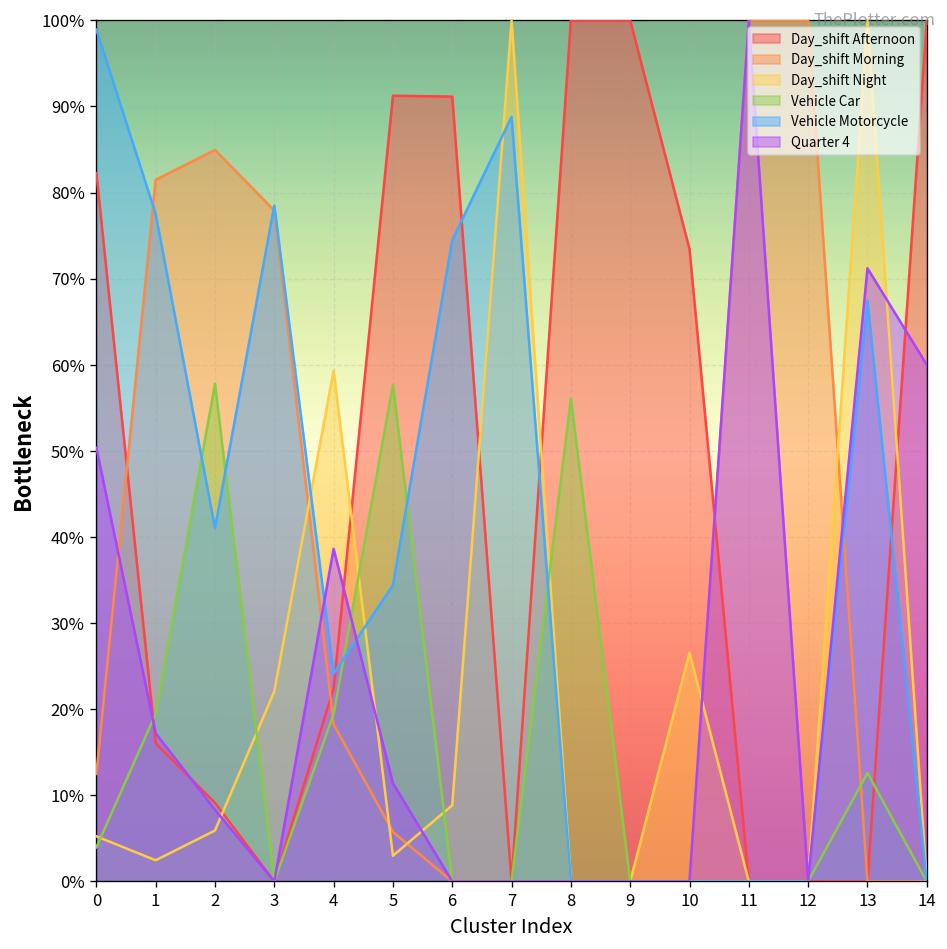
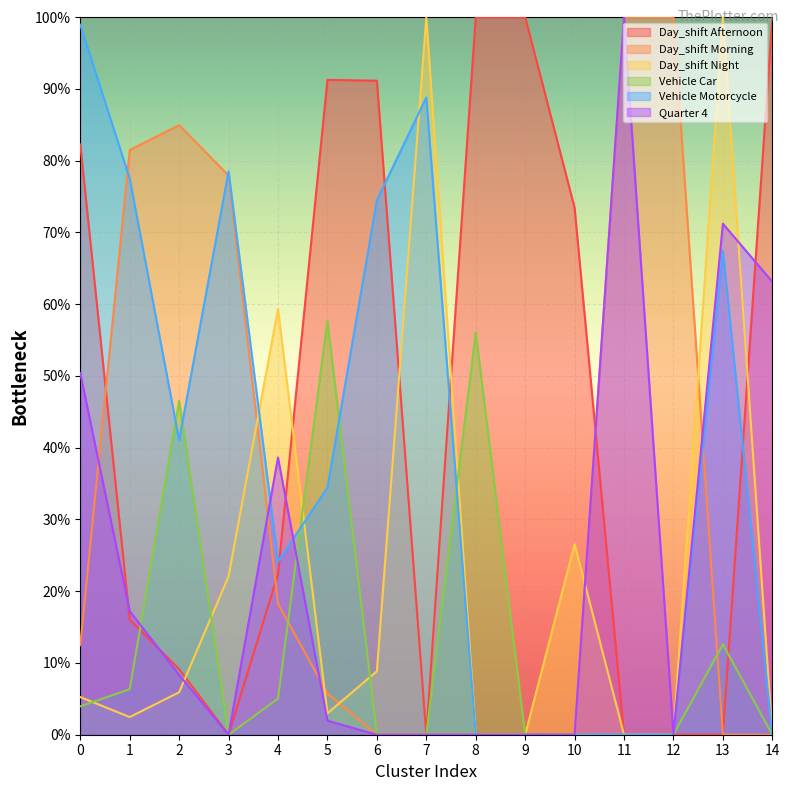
Vehicle Car, 1: 19% -> 6%
Vehicle Car, 2: 58% -> 47%
Vehicle Car, 4: 19% -> 5%
Quarter 4, 5: 11% -> 2%
Quarter 4, 14: 60% -> 63%
